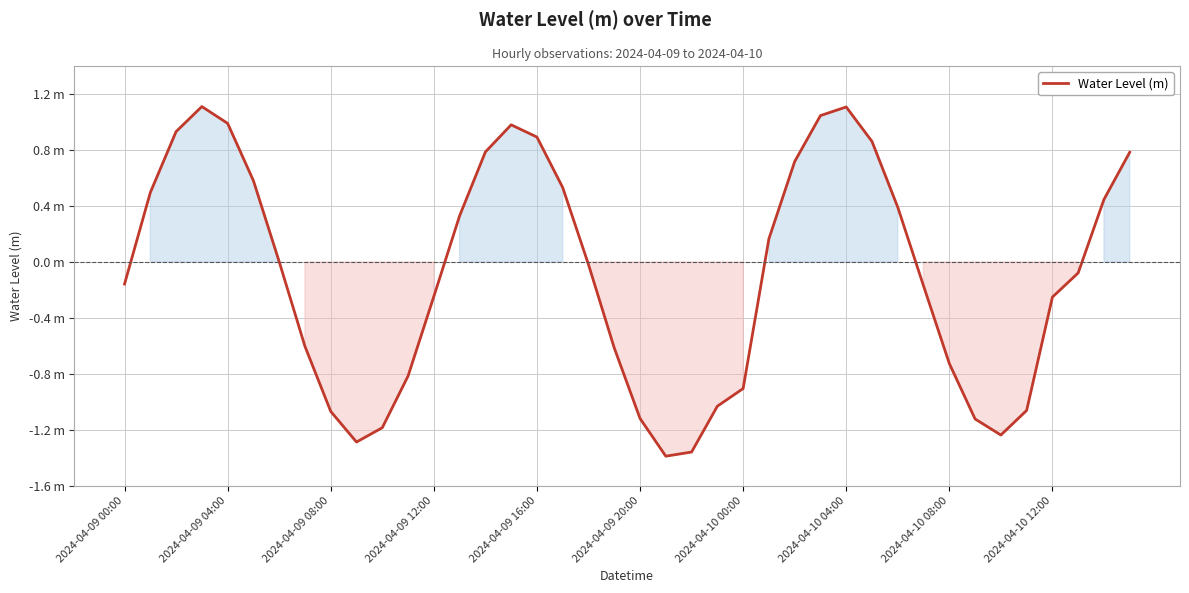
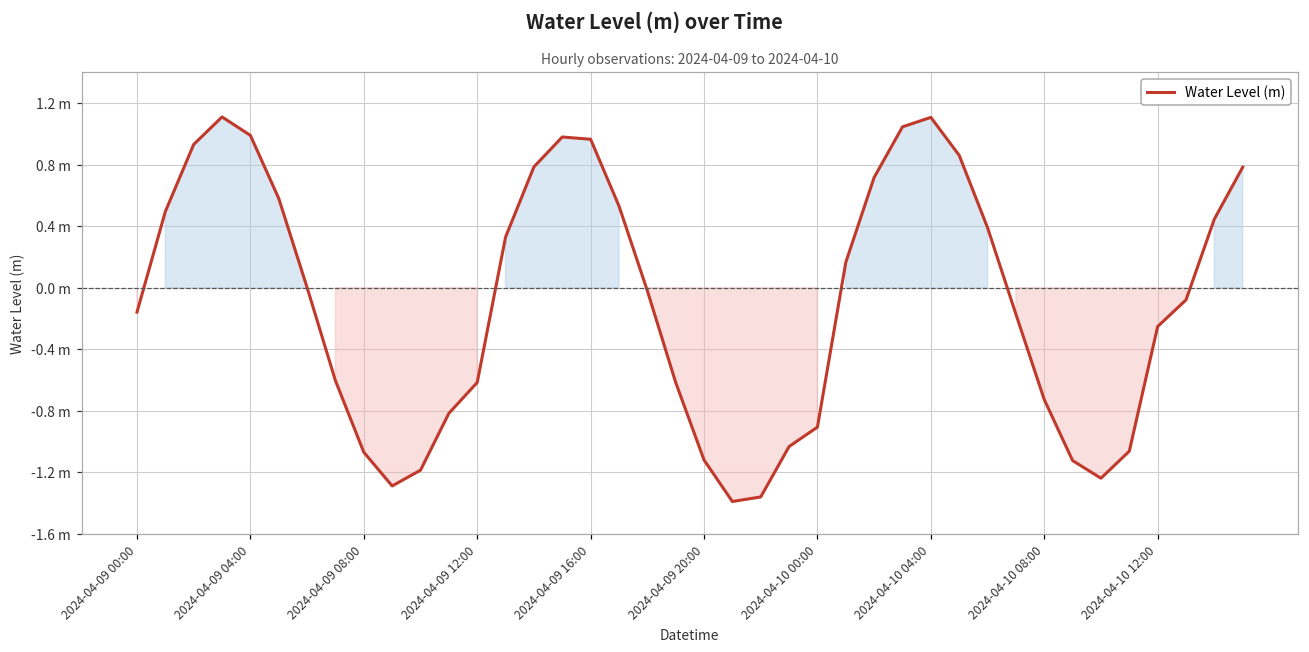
2024-04-09 12:00: -0.25 m -> -0.62 m
2024-04-09 16:00: 0.89 m -> 0.97 m
